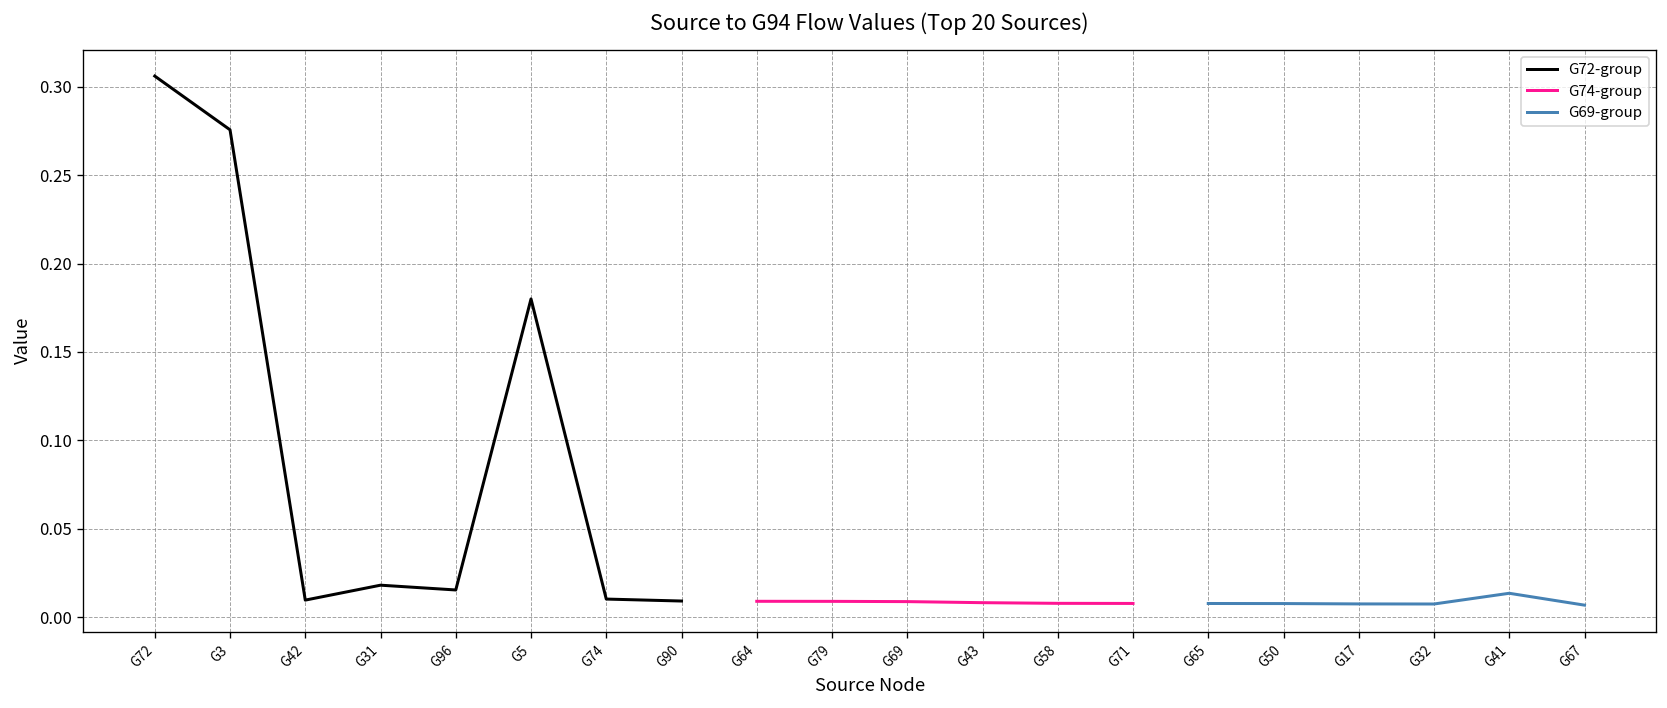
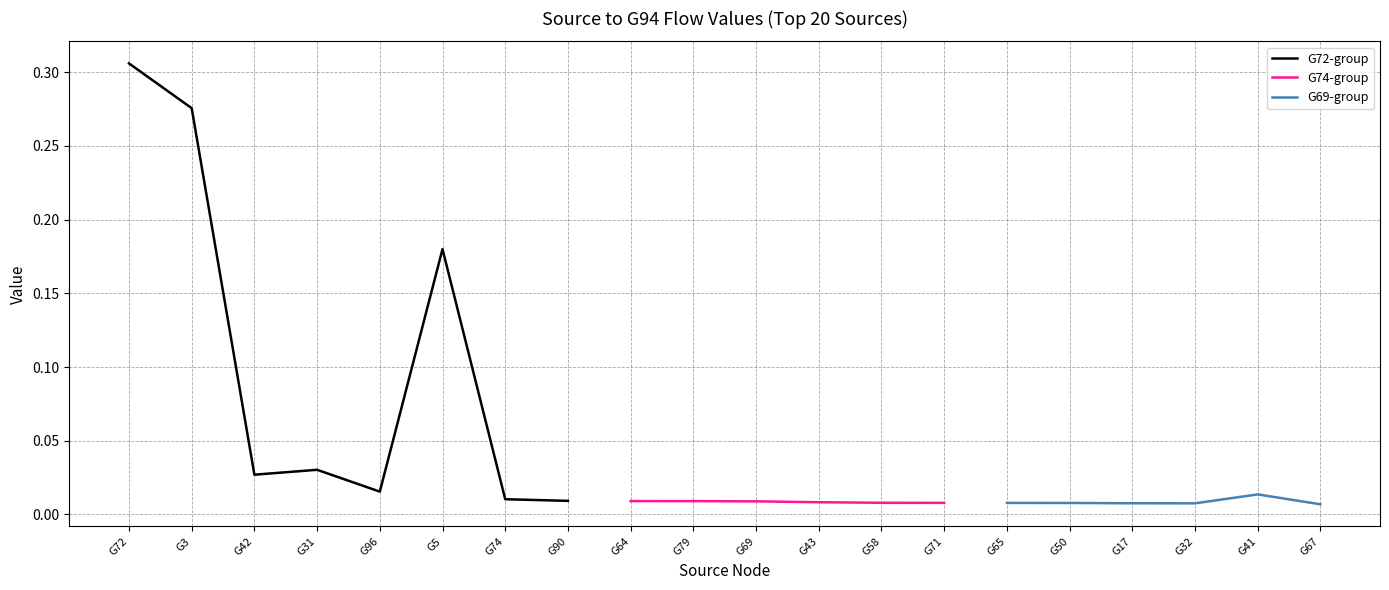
G72-group, G42: 0.010 -> 0.027
G72-group, G31: 0.018 -> 0.030
